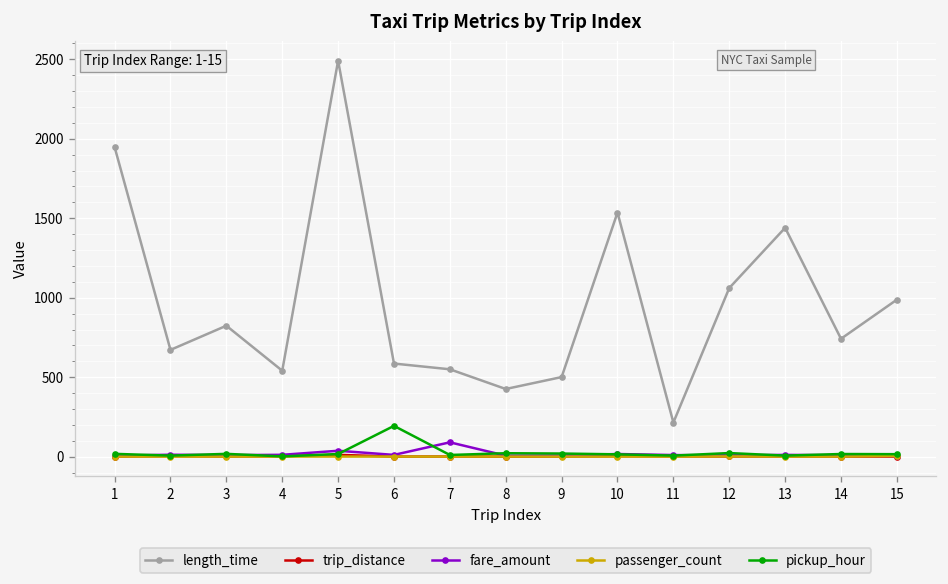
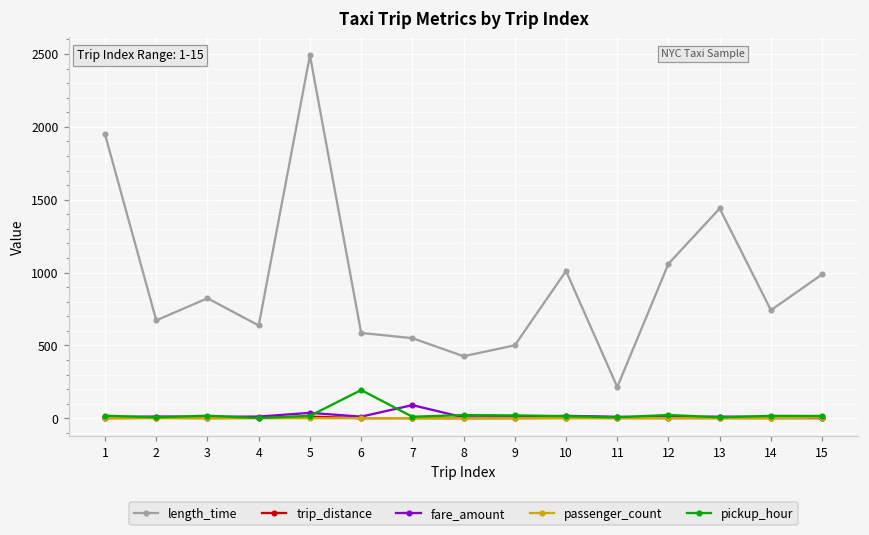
length_time, 4: 540 -> 640
length_time, 10: 1540 -> 1010
